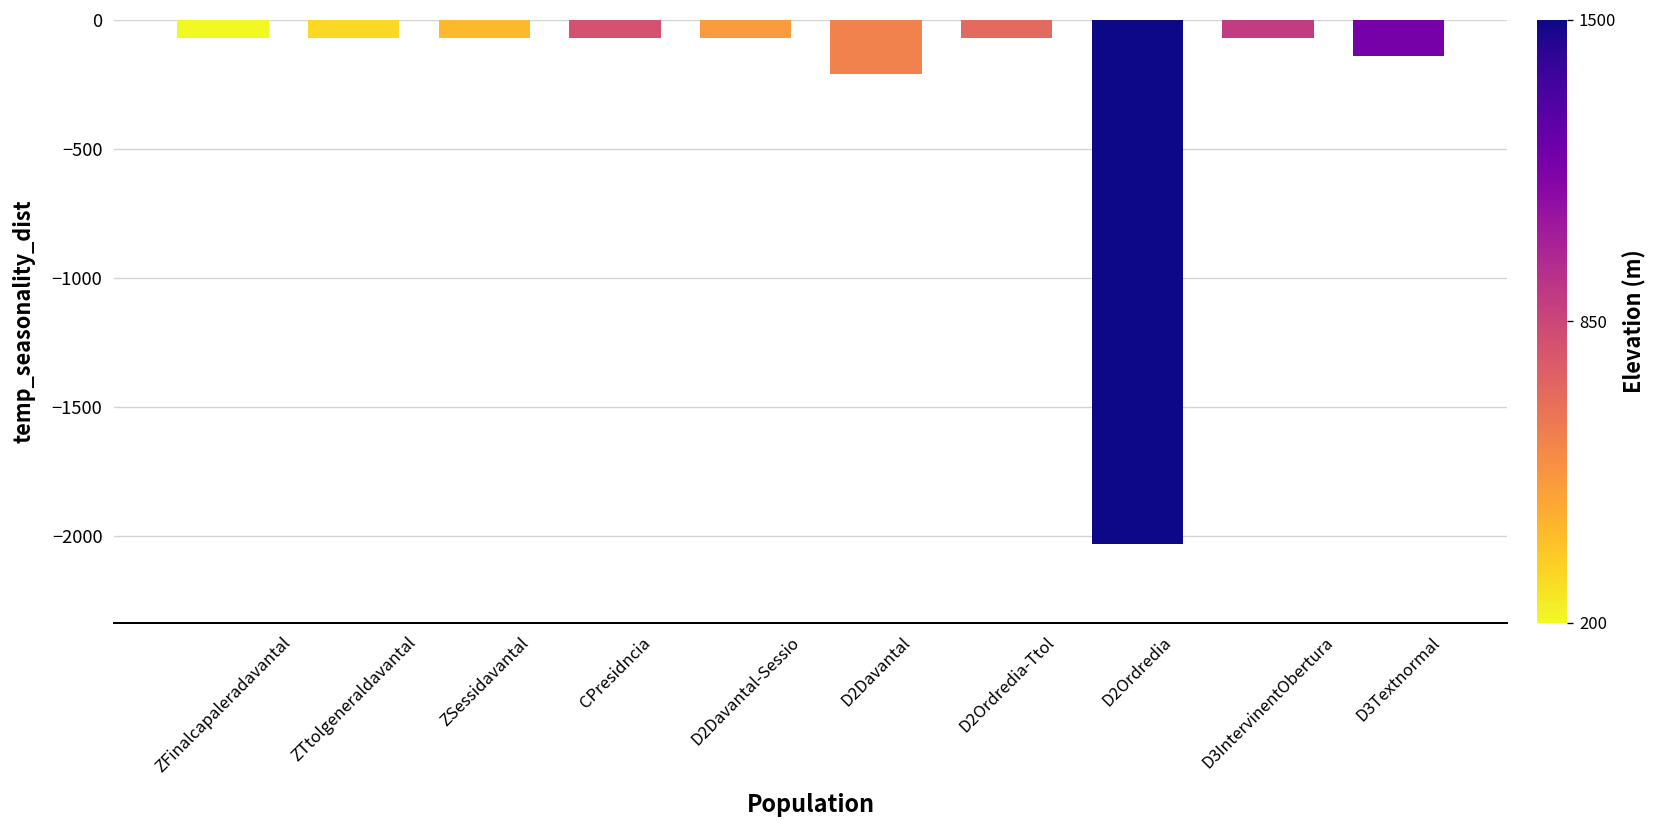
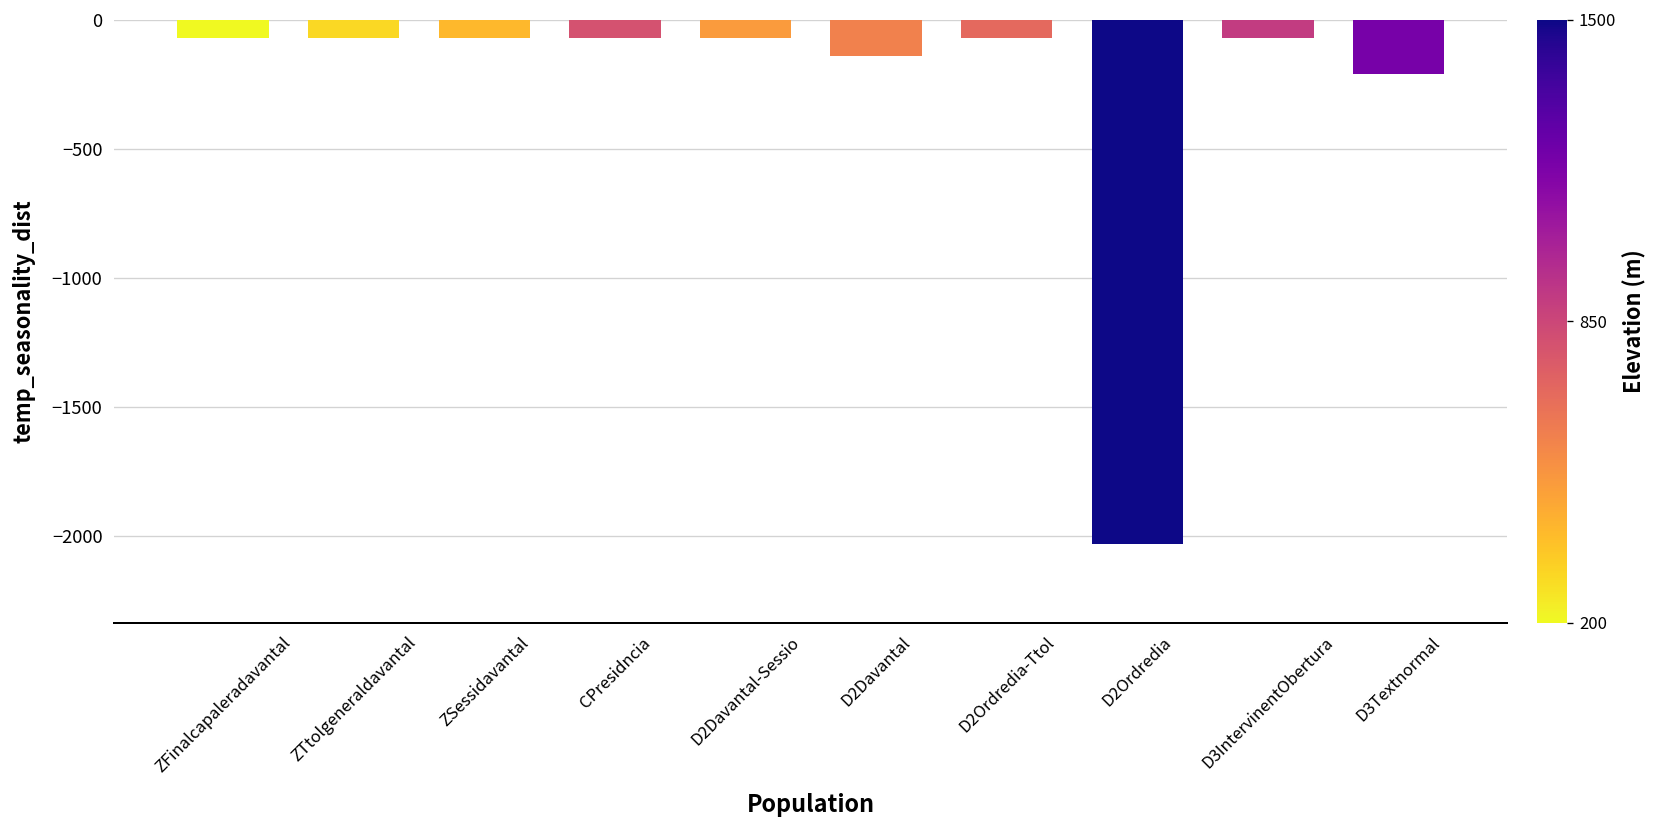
D2Davantal: -210 -> -140
D3Textnormal: -140 -> -210
